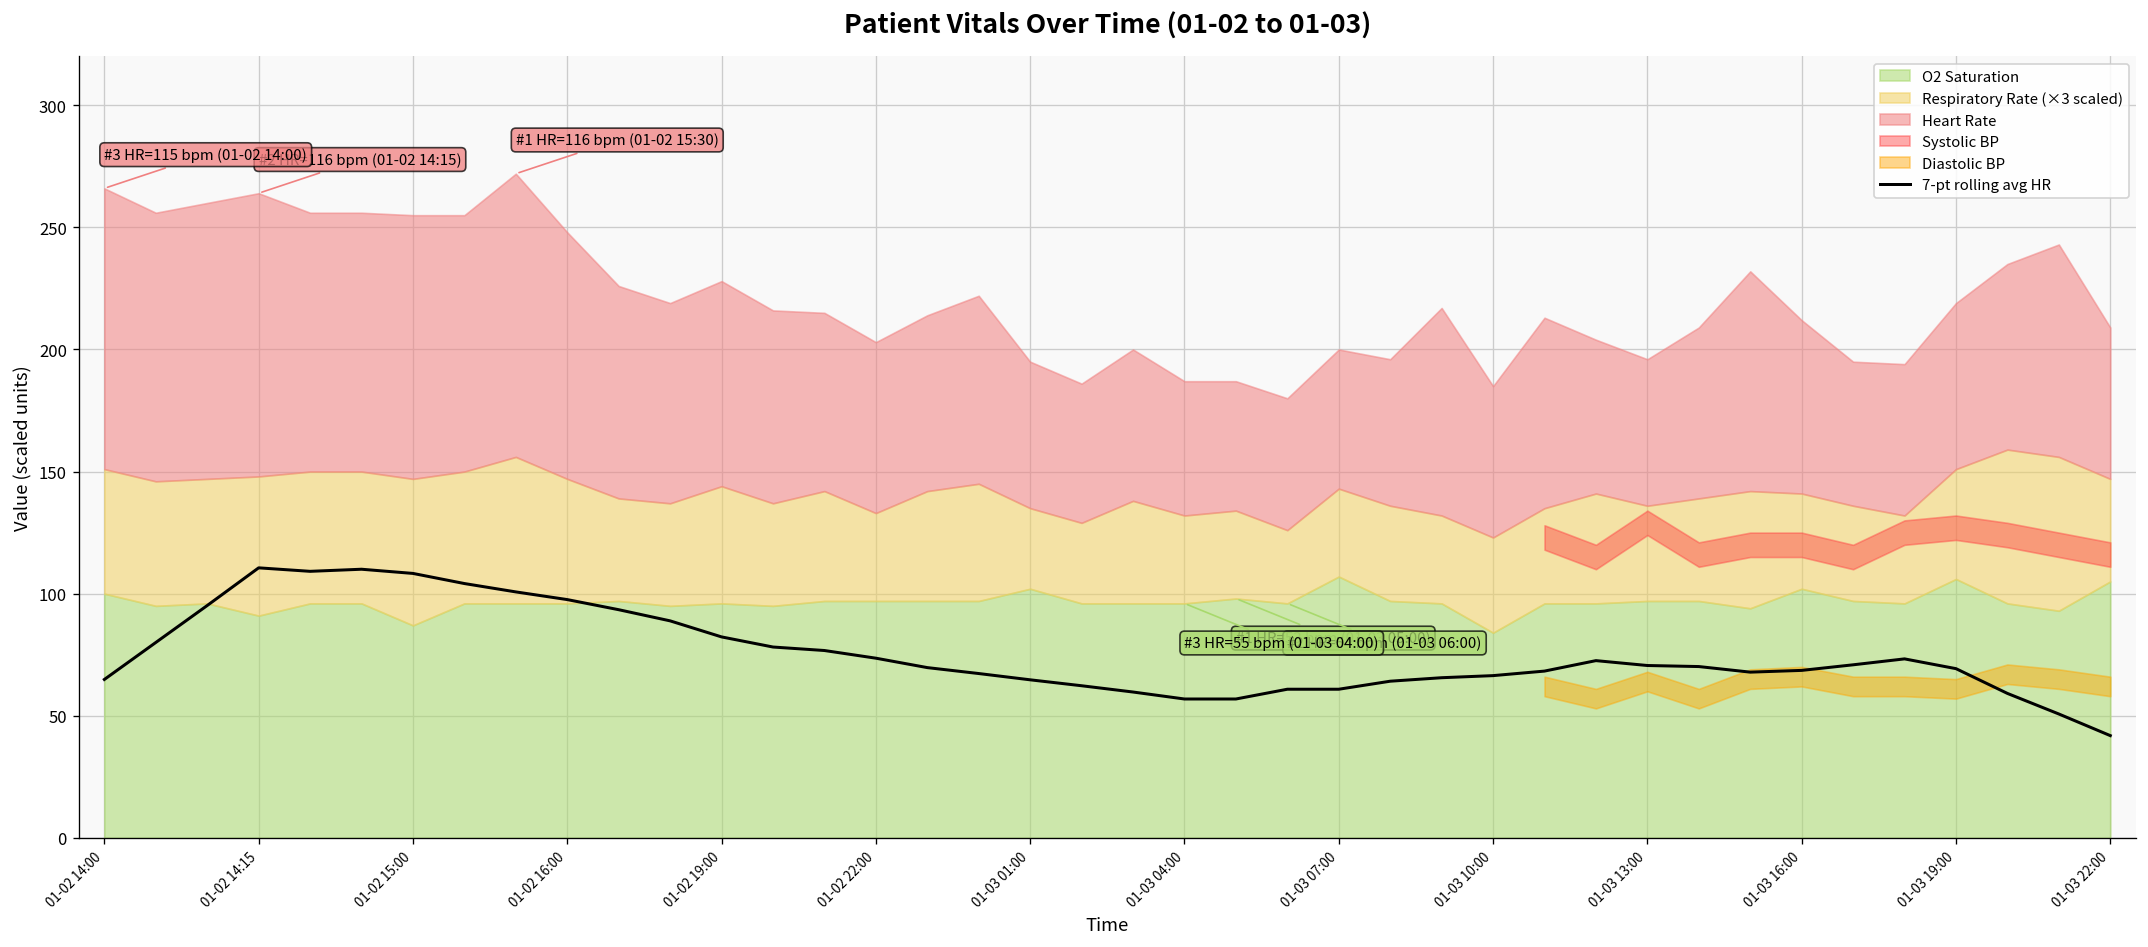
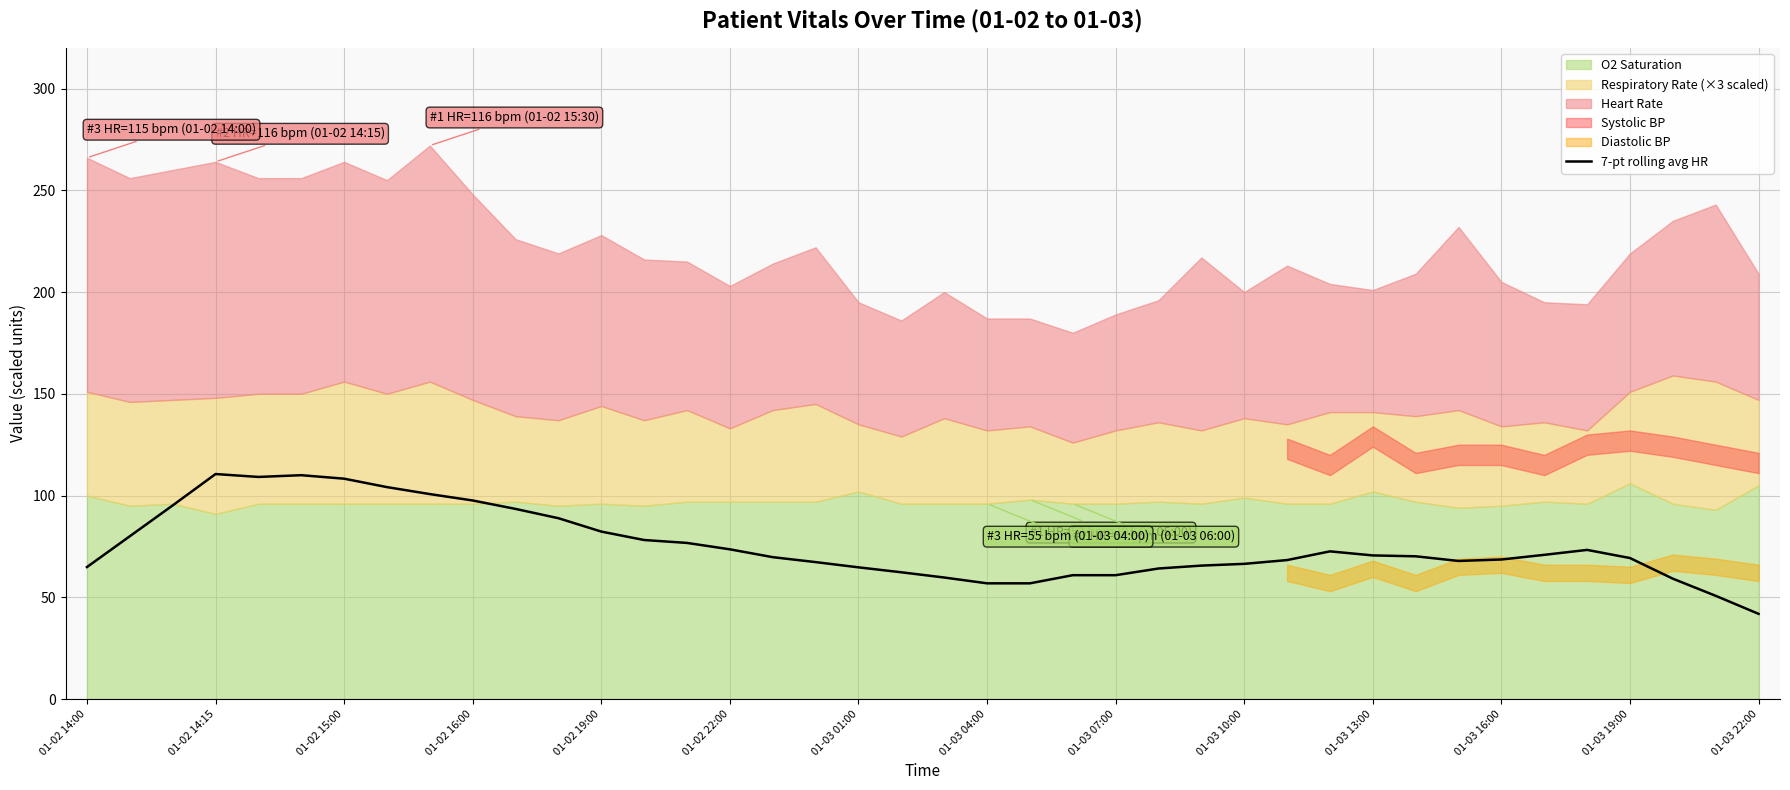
O2 Saturation, 01-02 15:00: 87 -> 96
O2 Saturation, 01-03 07:00: 107 -> 96
O2 Saturation, 01-03 10:00: 84 -> 99
O2 Saturation, 01-03 13:00: 97 -> 102
O2 Saturation, 01-03 16:00: 102 -> 95
